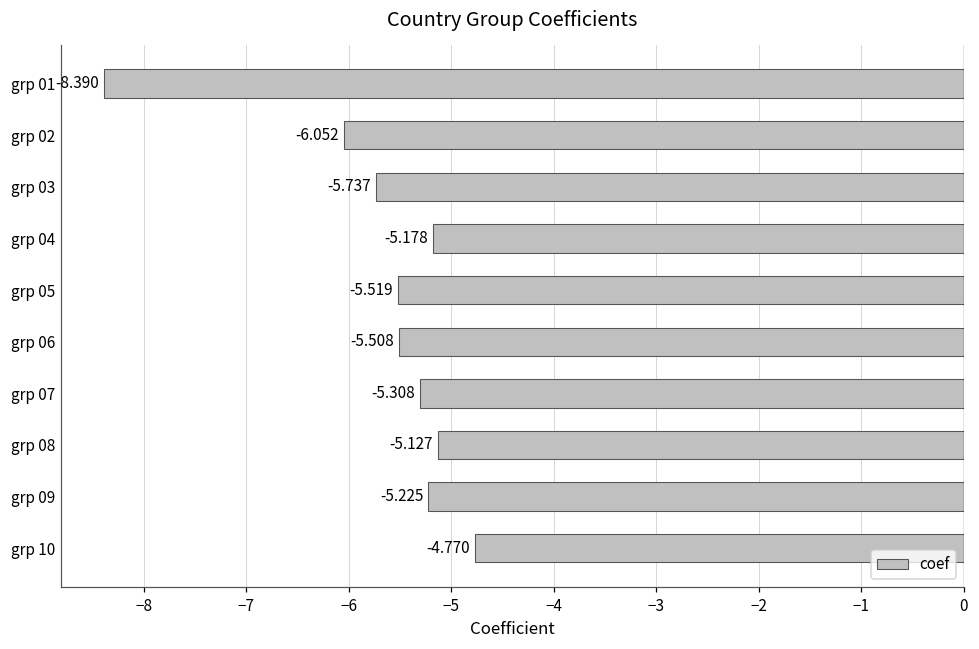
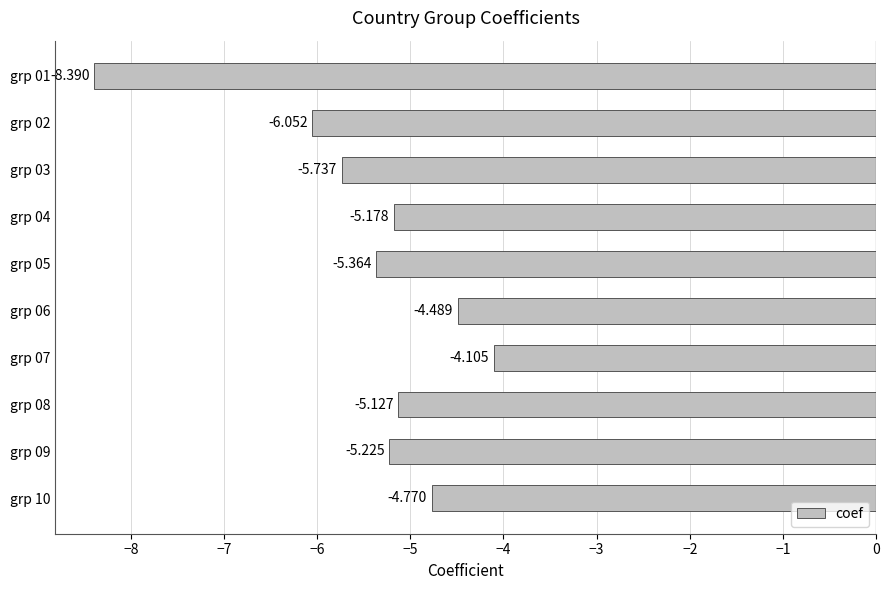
grp 05: -5.519 -> -5.364
grp 06: -5.508 -> -4.489
grp 07: -5.308 -> -4.105
